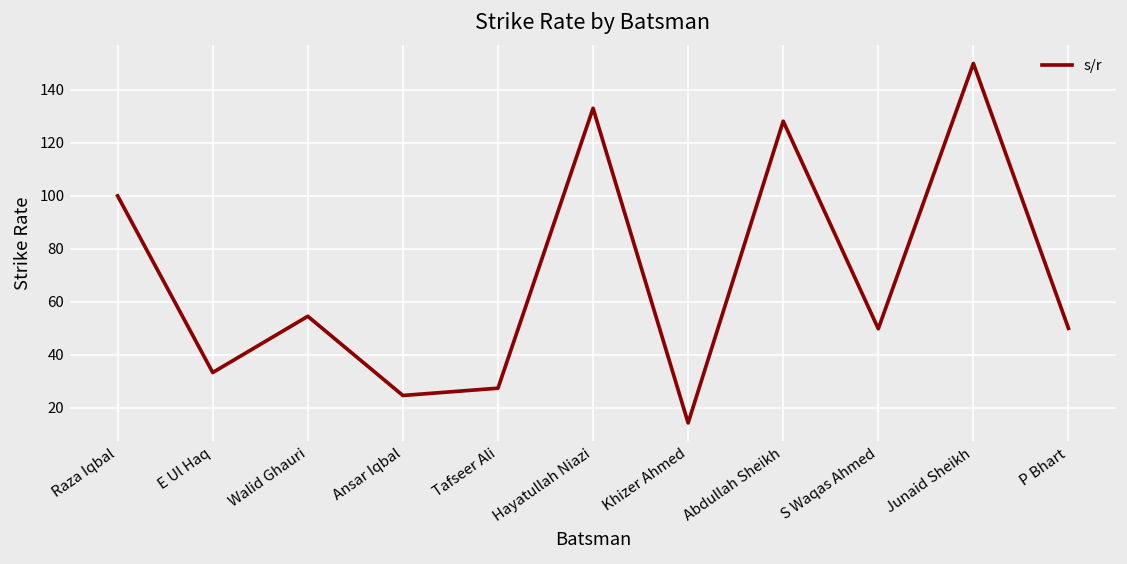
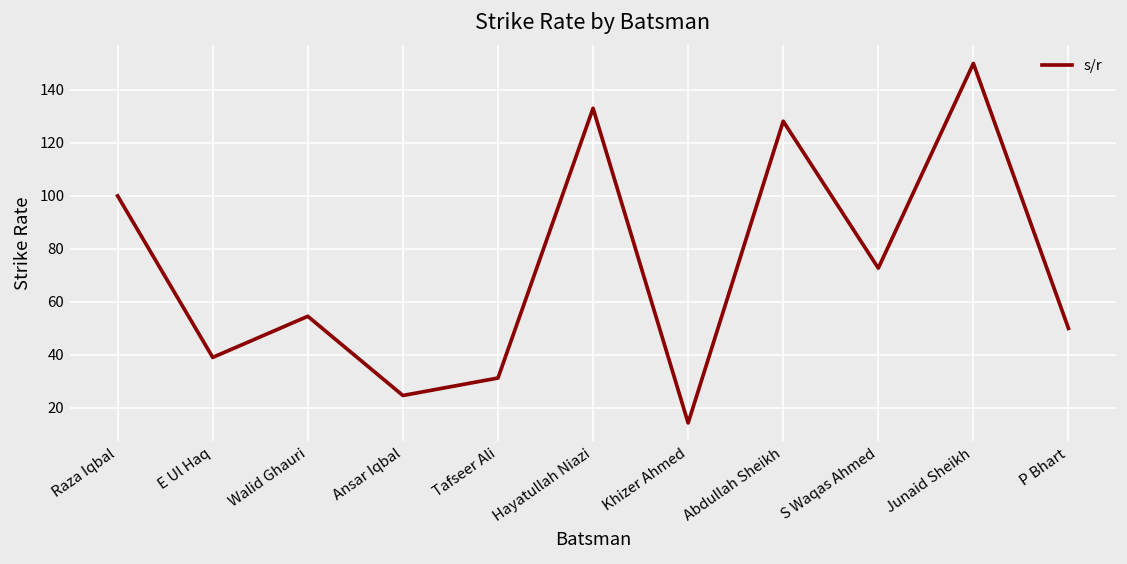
E Ul Haq: 33 -> 39
Tafseer Ali: 27 -> 31
S Waqas Ahmed: 50 -> 73
